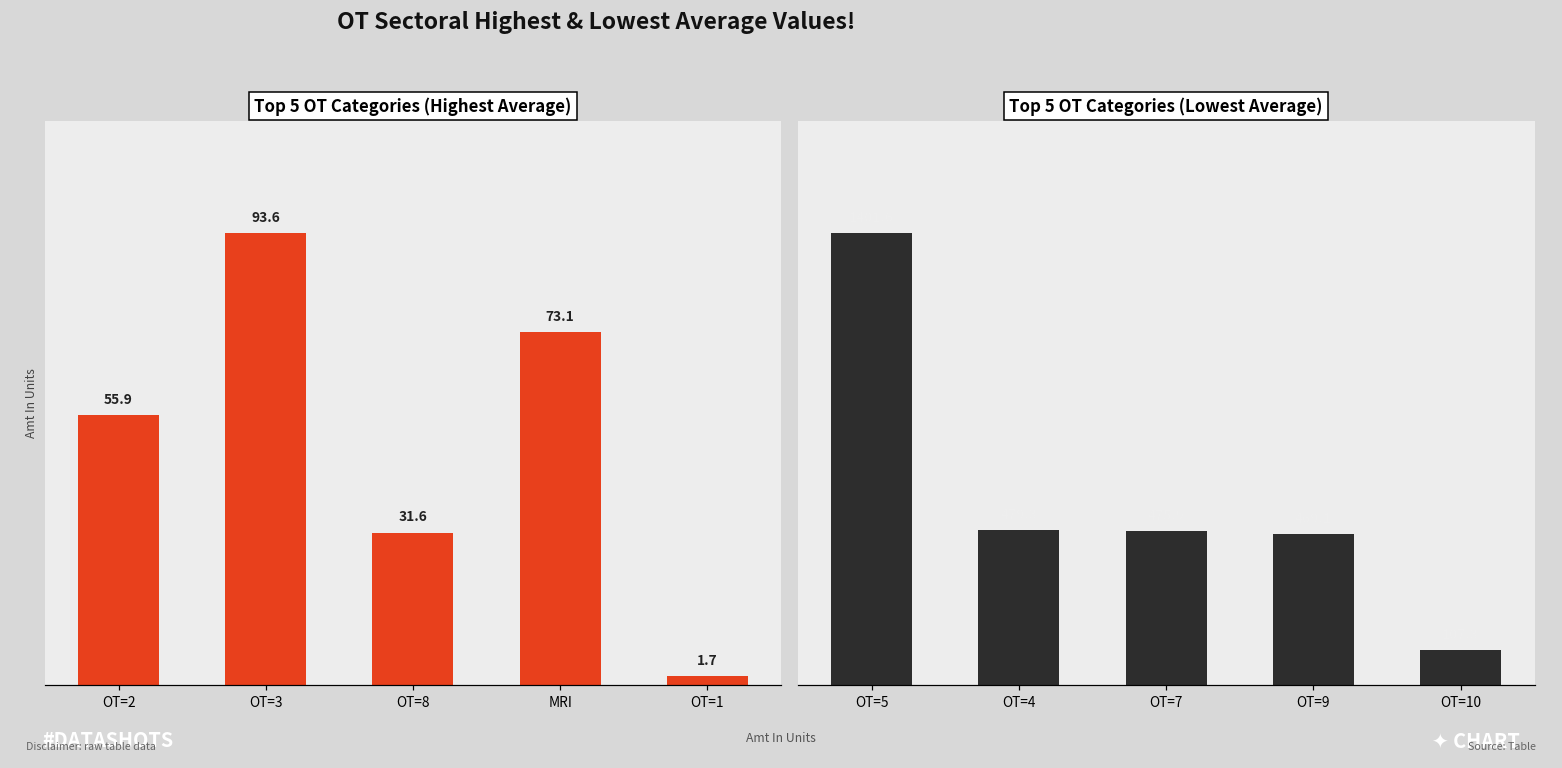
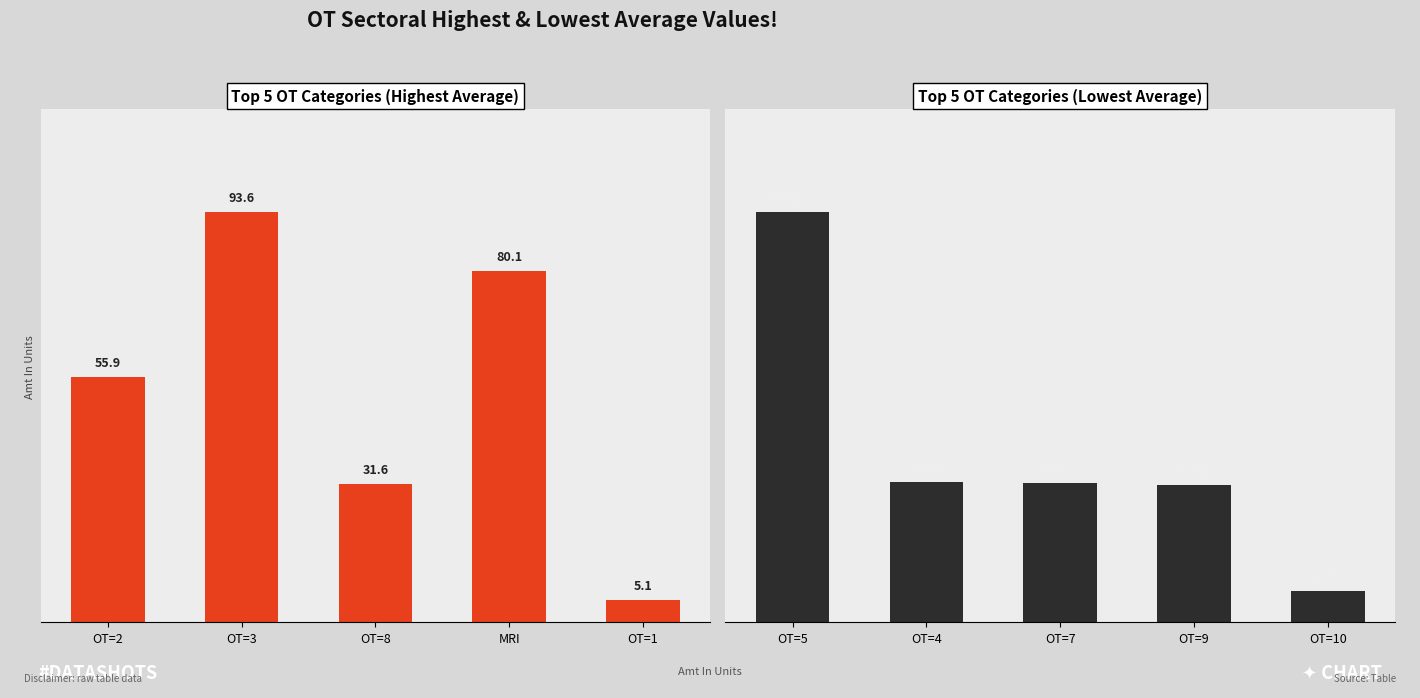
Top 5 OT Categories (Highest Average), MRI: 73.1 -> 80.1
Top 5 OT Categories (Highest Average), OT=1: 1.7 -> 5.1
